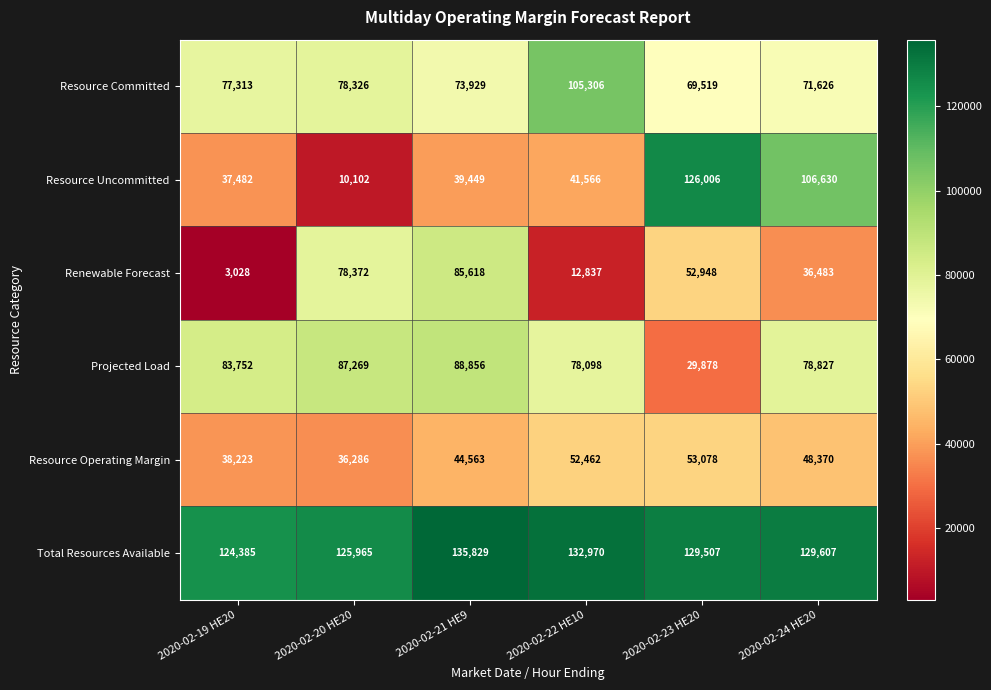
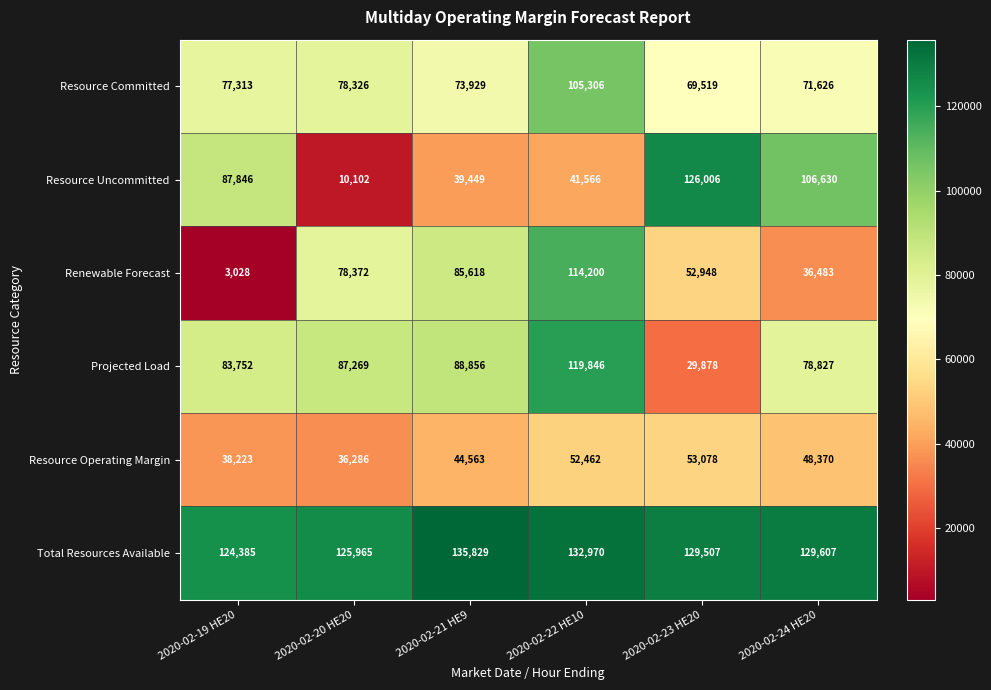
Resource Uncommitted, 2020-02-19 HE20: 37,482 -> 87,846
Renewable Forecast, 2020-02-22 HE10: 12,837 -> 114,200
Projected Load, 2020-02-22 HE10: 78,098 -> 119,846
